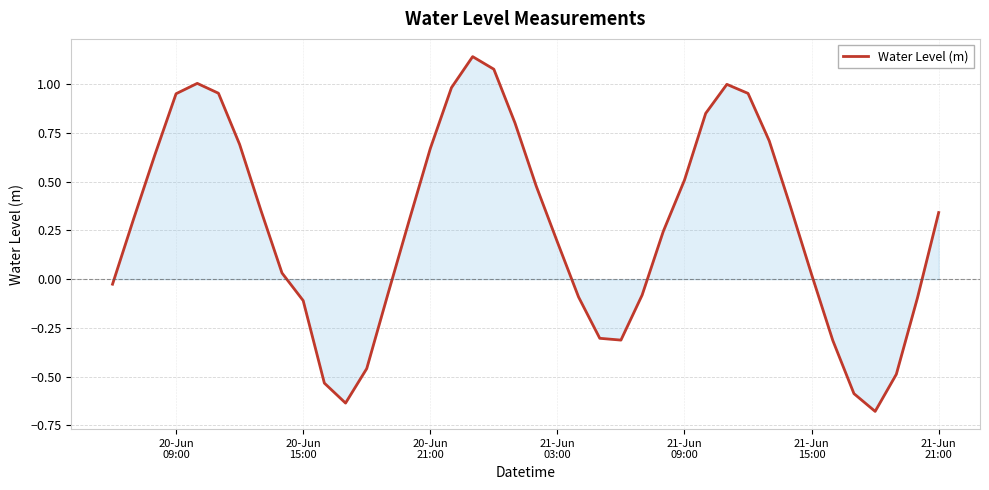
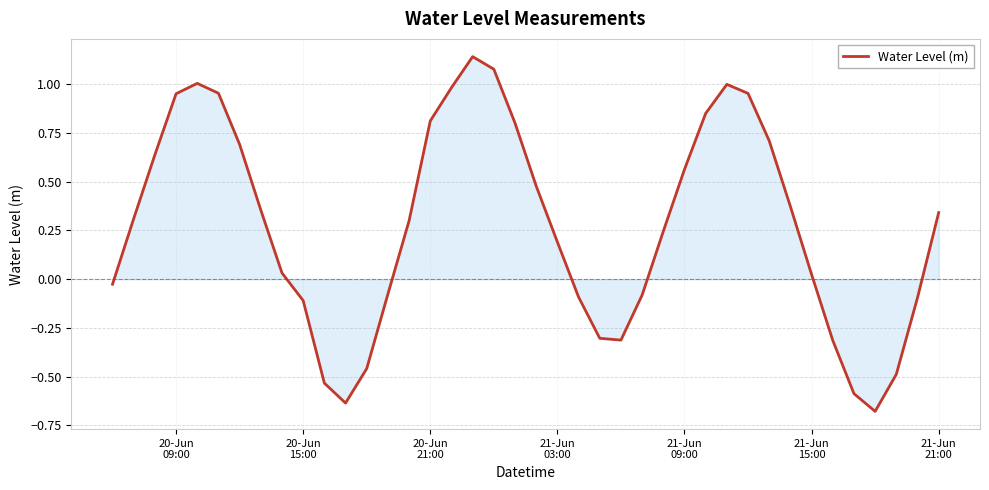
Water Level (m), 20-Jun 21:00: 0.67 -> 0.81
Water Level (m), 21-Jun 09:00: 0.51 -> 0.56
